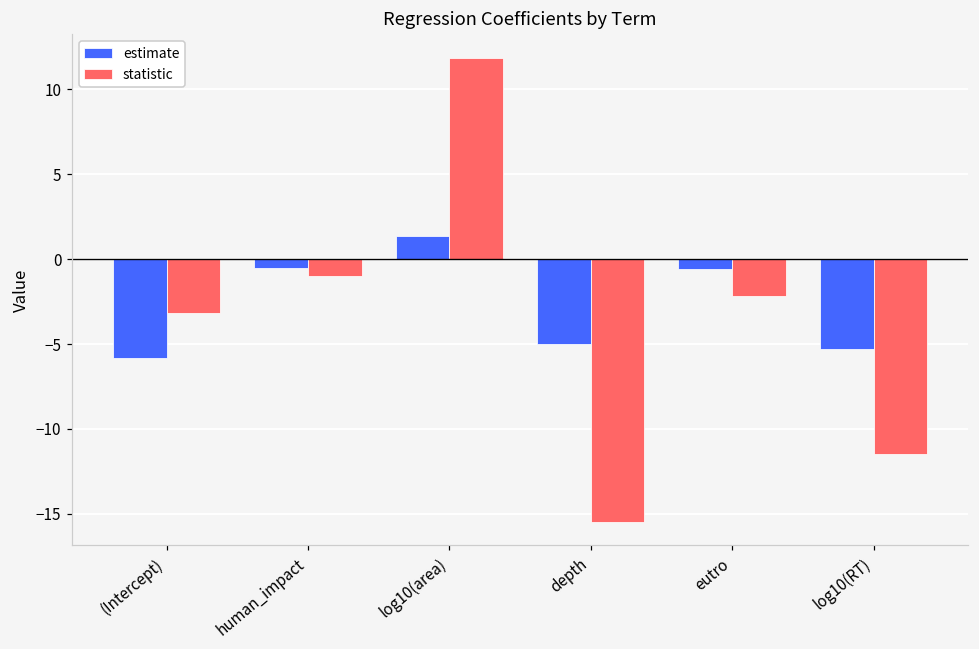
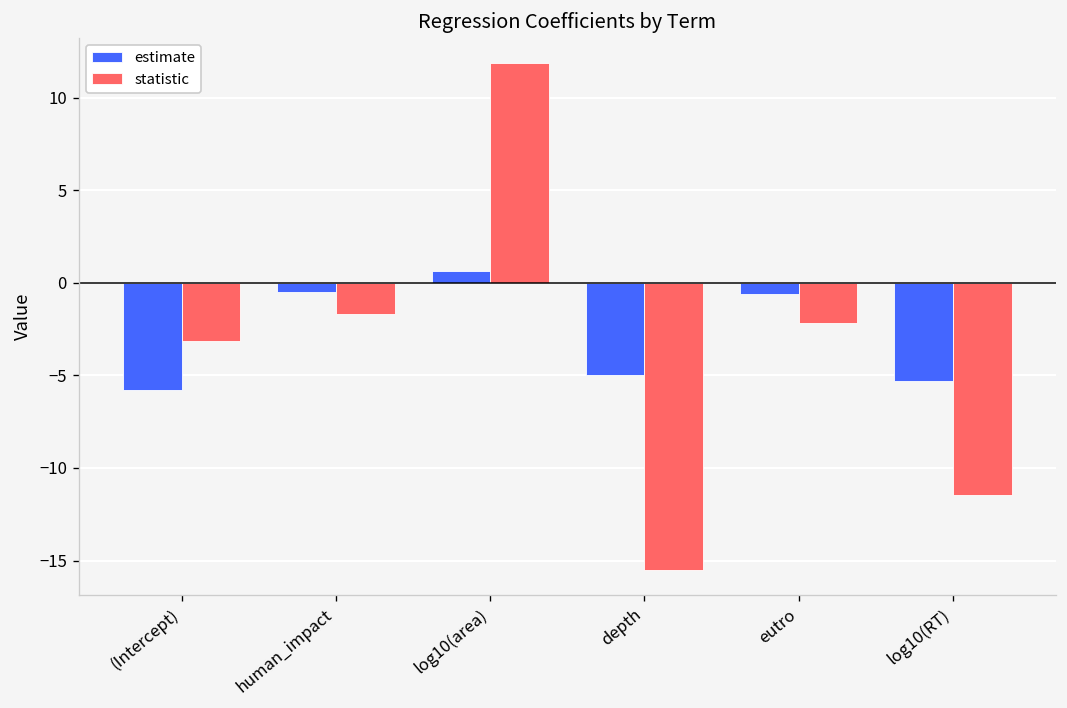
statistic, human_impact: -1.0 -> -1.7
estimate, log10(area): 1.4 -> 0.6
